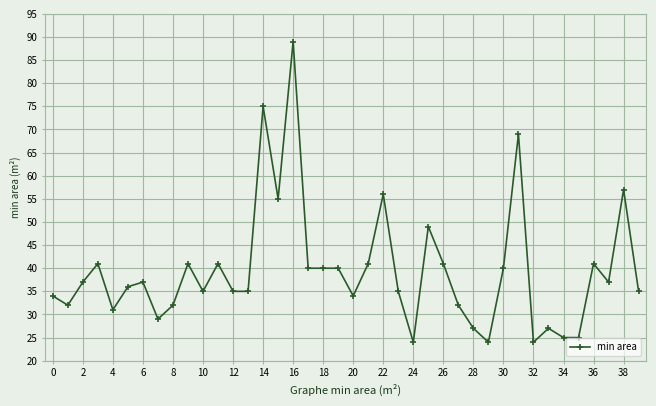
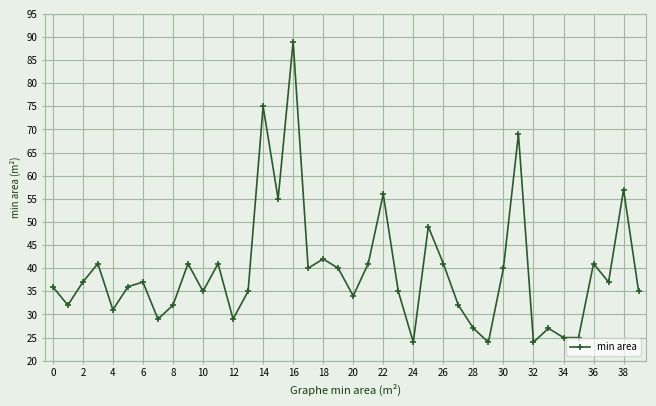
0: 34 -> 36
12: 35 -> 29
18: 40 -> 42
